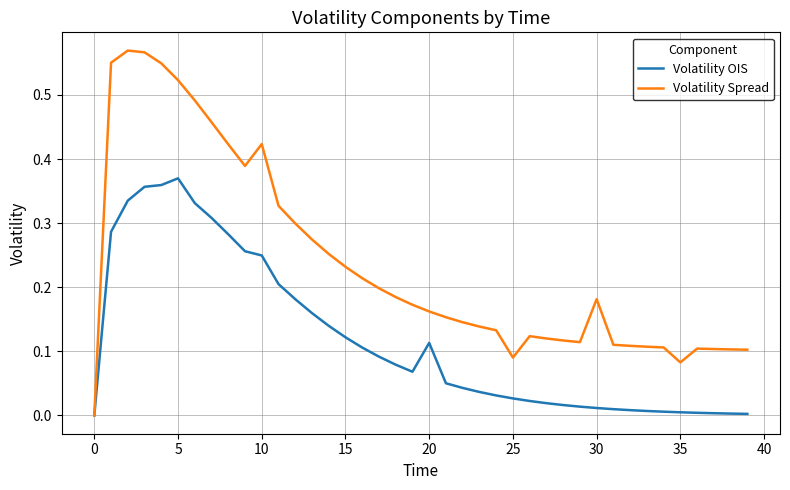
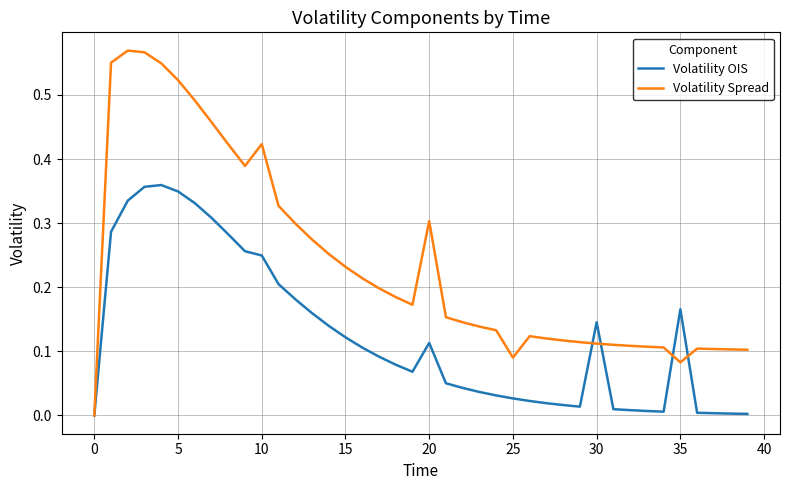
Volatility OIS, 5: 0.37 -> 0.35
Volatility Spread, 20: 0.16 -> 0.30
Volatility OIS, 30: 0.01 -> 0.15
Volatility Spread, 30: 0.18 -> 0.11
Volatility OIS, 35: 0.00 -> 0.17
